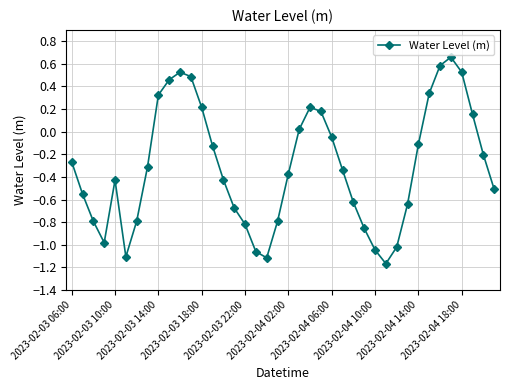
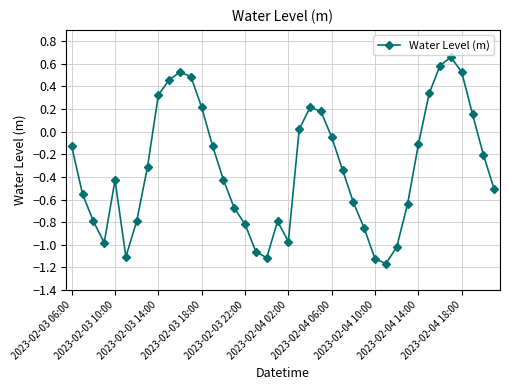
2023-02-03 06:00: -0.27 -> -0.13
2023-02-04 02:00: -0.37 -> -0.97
2023-02-04 10:00: -1.05 -> -1.12
